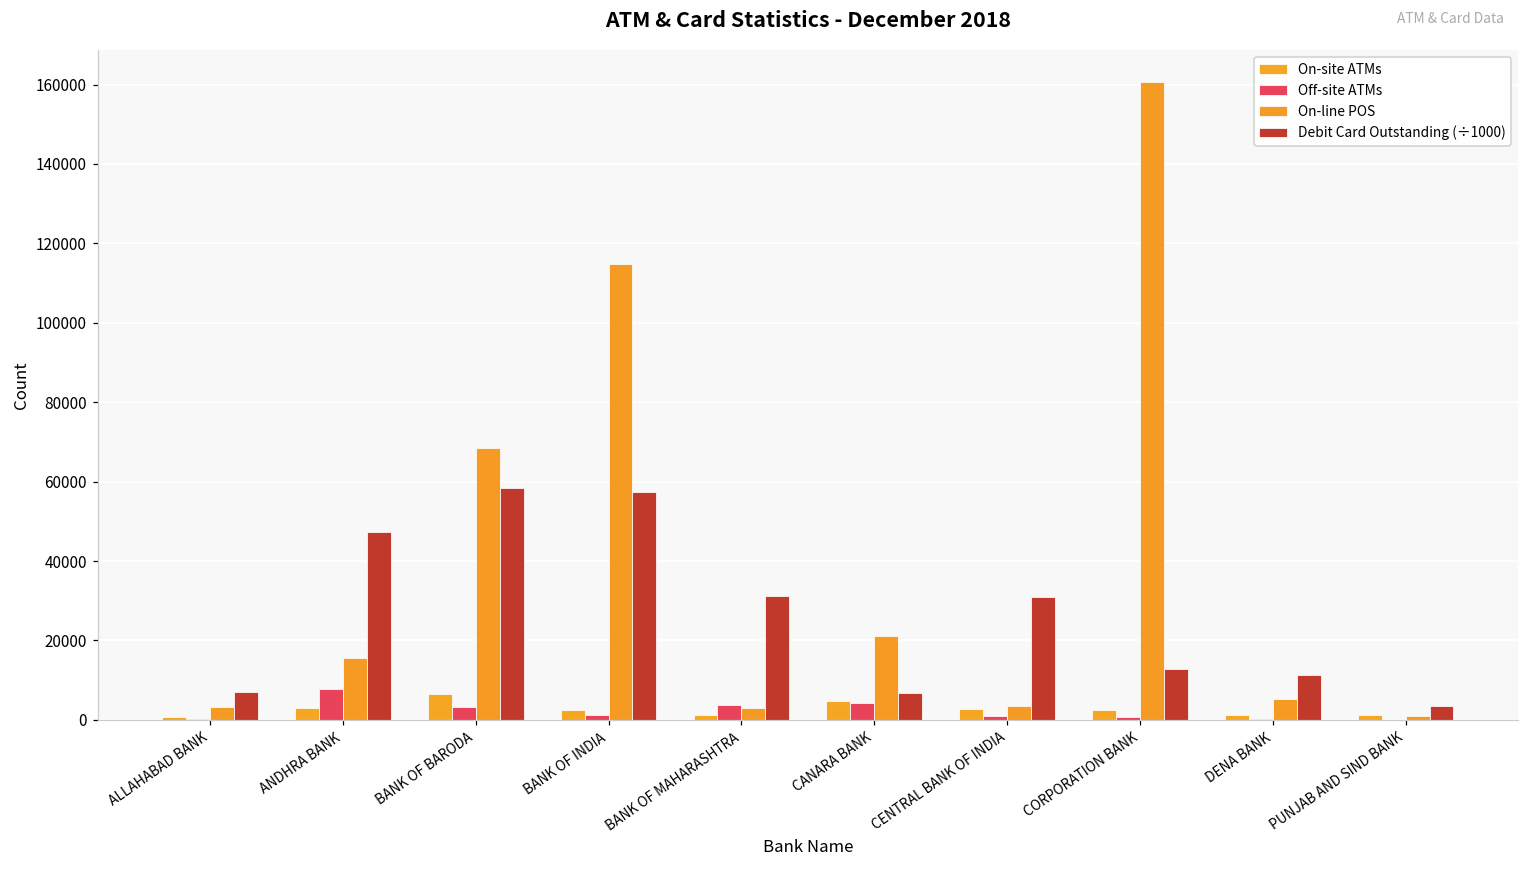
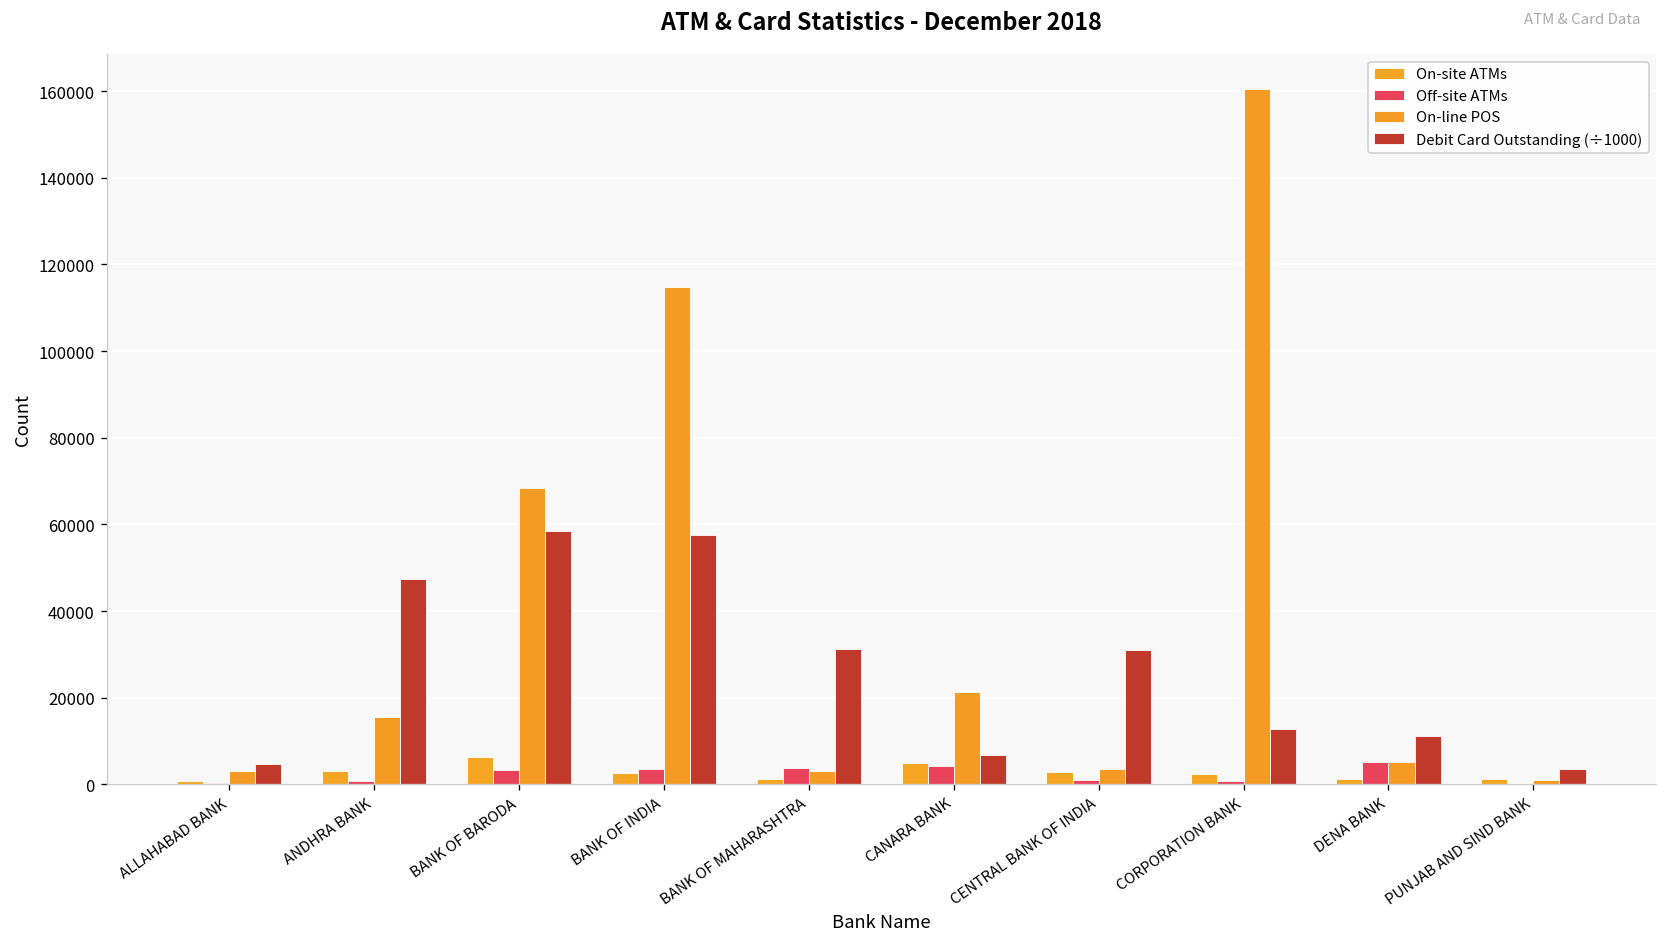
Debit Card Outstanding (÷1000), ALLAHABAD BANK: 7000 -> 5000
Off-site ATMs, ANDHRA BANK: 8000 -> 1000
Off-site ATMs, BANK OF INDIA: 1000 -> 4000
Off-site ATMs, DENA BANK: 0 -> 5000
